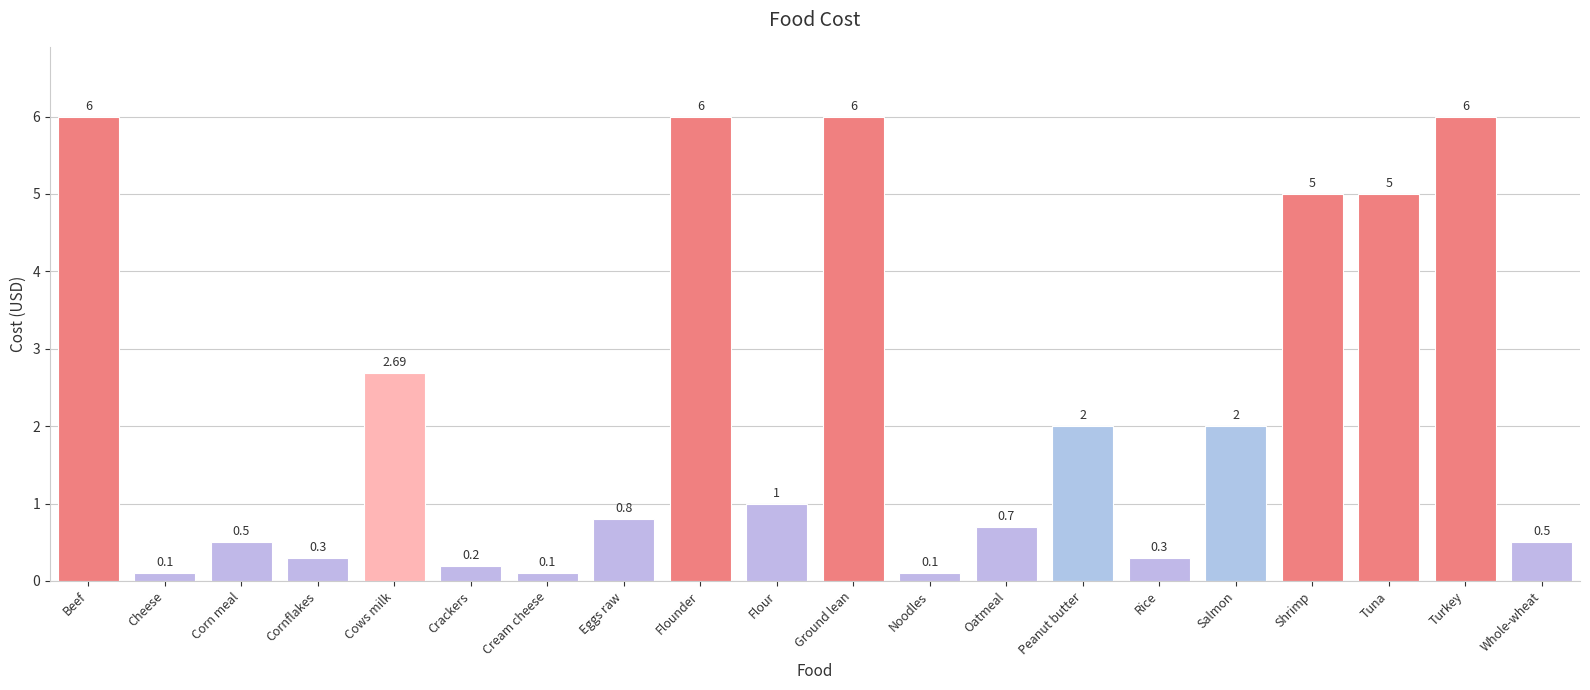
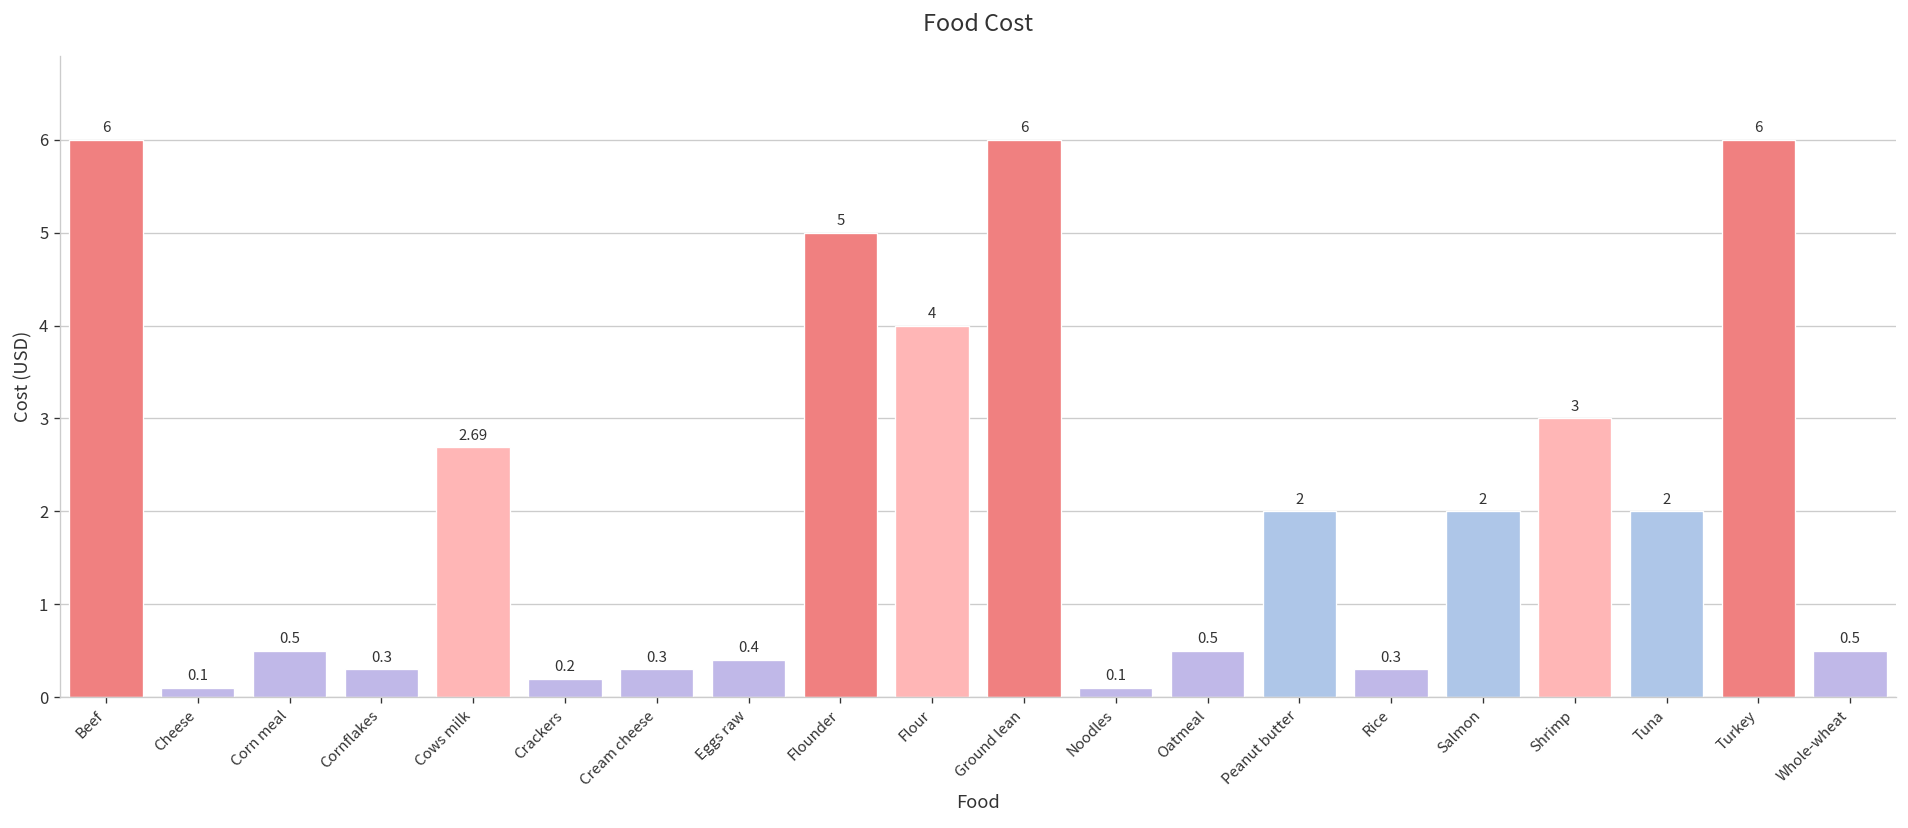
Cream cheese: 0.1 -> 0.3
Eggs raw: 0.8 -> 0.4
Flounder: 6 -> 5
Flour: 1 -> 4
Oatmeal: 0.7 -> 0.5
Shrimp: 5 -> 3
Tuna: 5 -> 2
